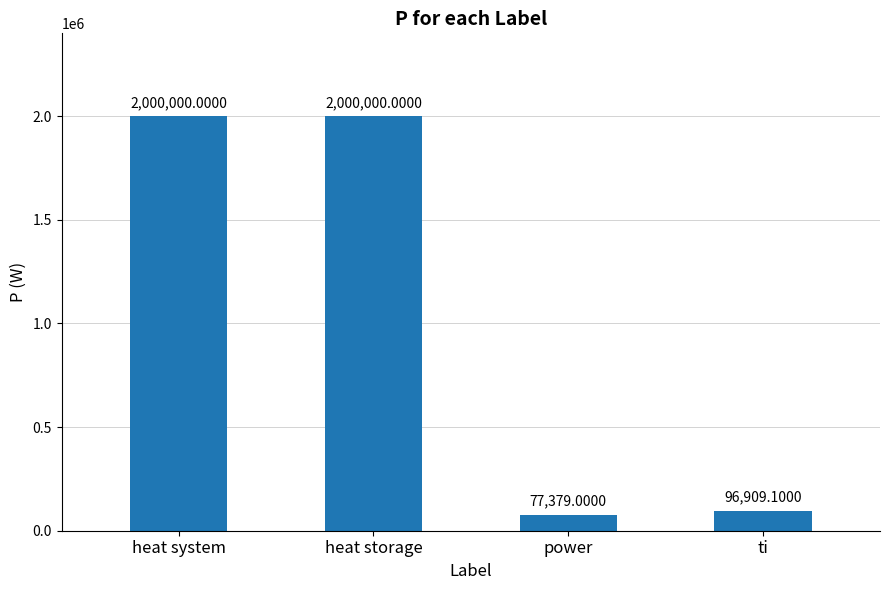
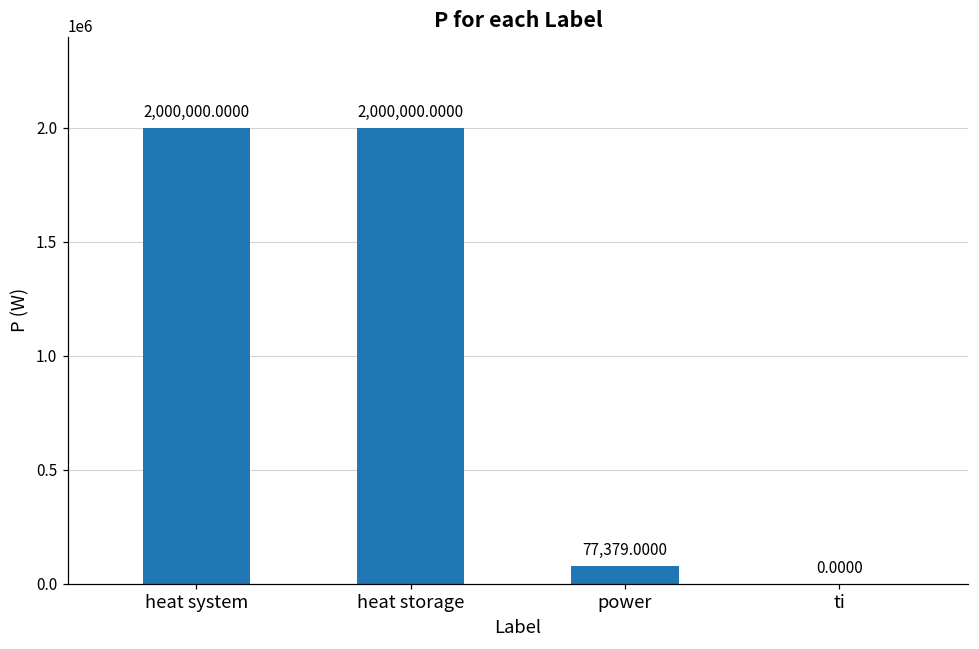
ti: 96,909.1000 -> 0.0000
